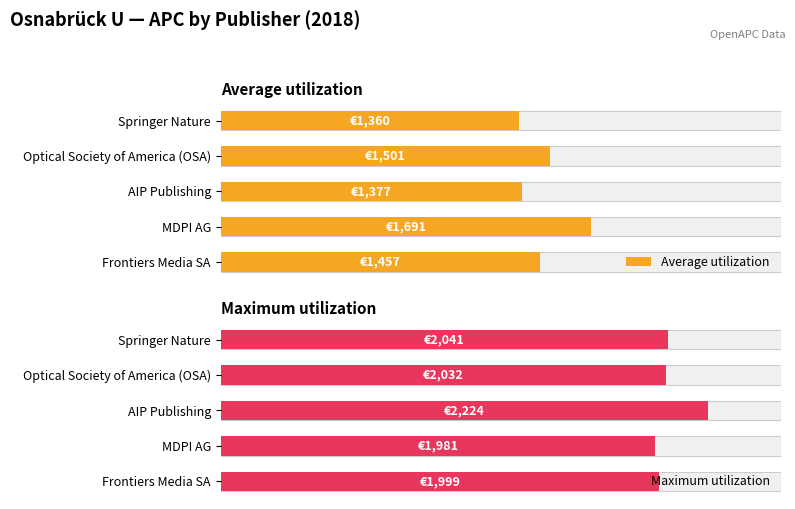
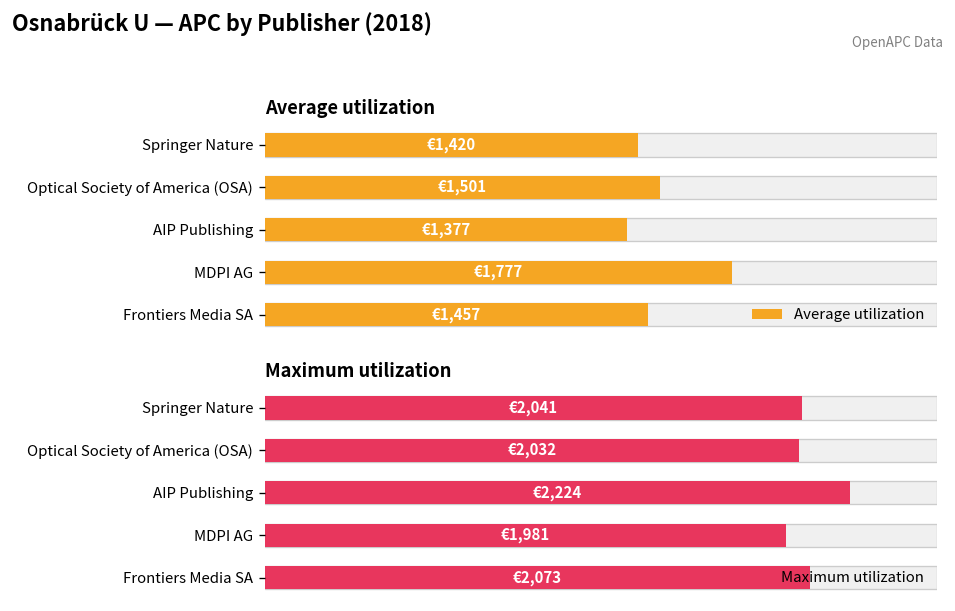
Average utilization, Average utilization, Springer Nature: €1,360 -> €1,420
Average utilization, Average utilization, MDPI AG: €1,691 -> €1,777
Maximum utilization, Maximum utilization, Frontiers Media SA: €1,999 -> €2,073
